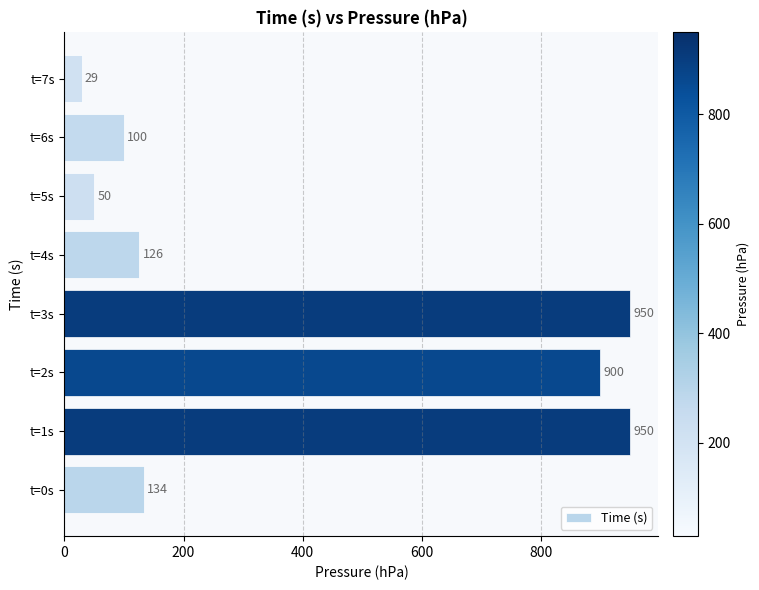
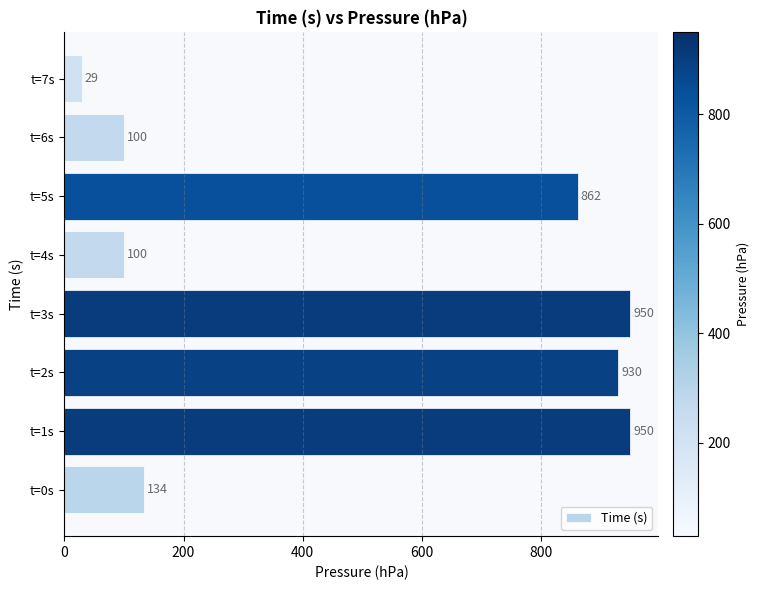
t=5s: 50 -> 862
t=4s: 126 -> 100
t=2s: 900 -> 930
